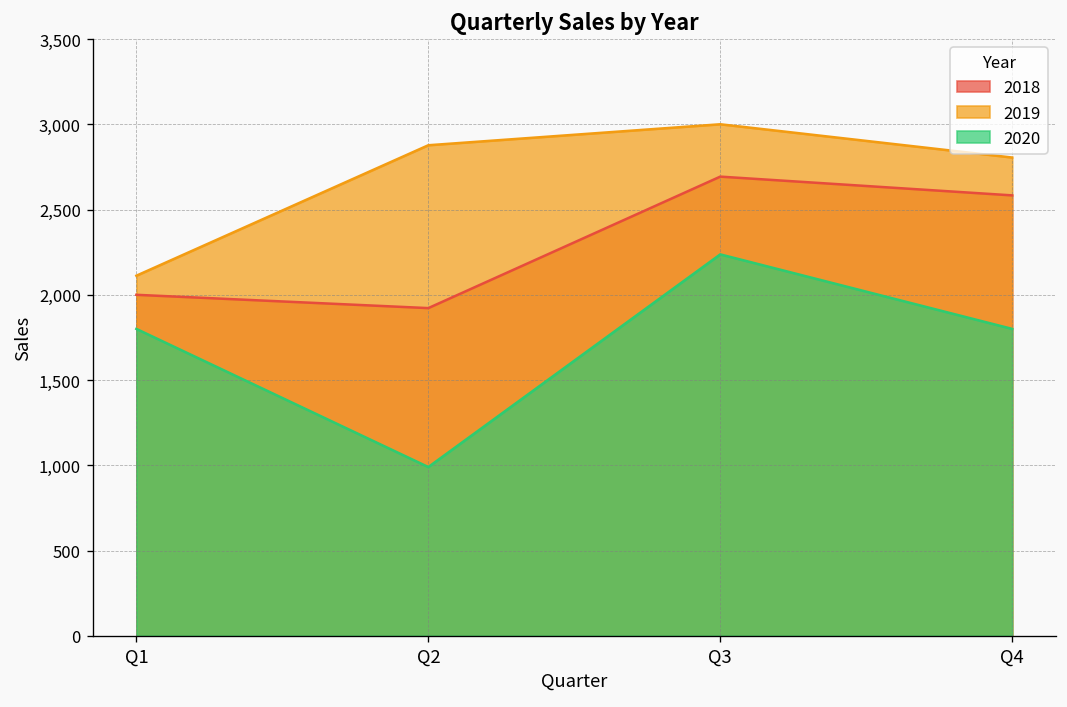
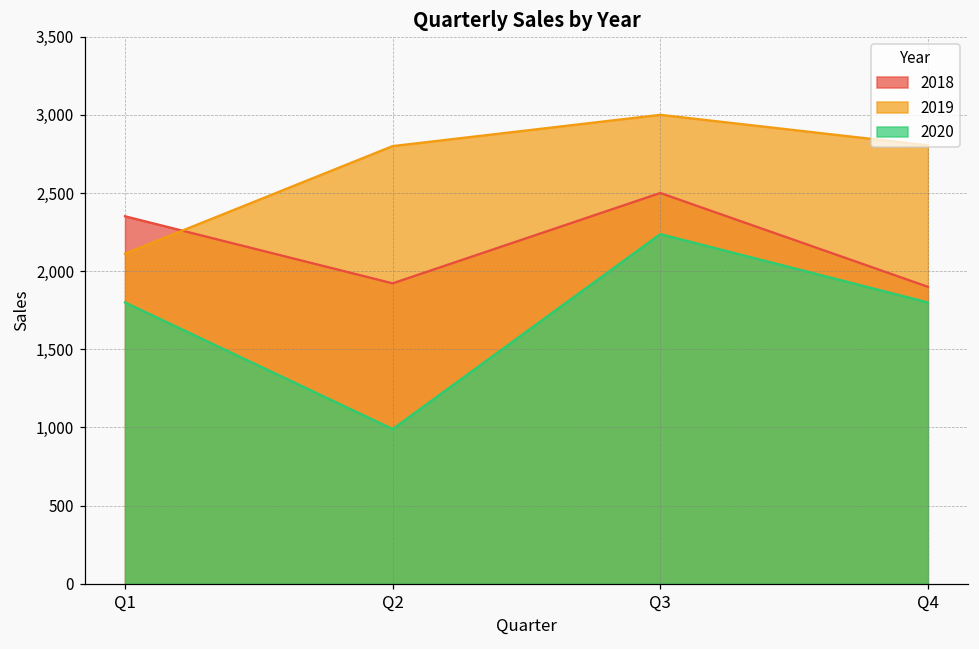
2018, Q1: 2,000 -> 2,350
2019, Q2: 2,880 -> 2,800
2018, Q3: 2,690 -> 2,500
2018, Q4: 2,580 -> 1,900
